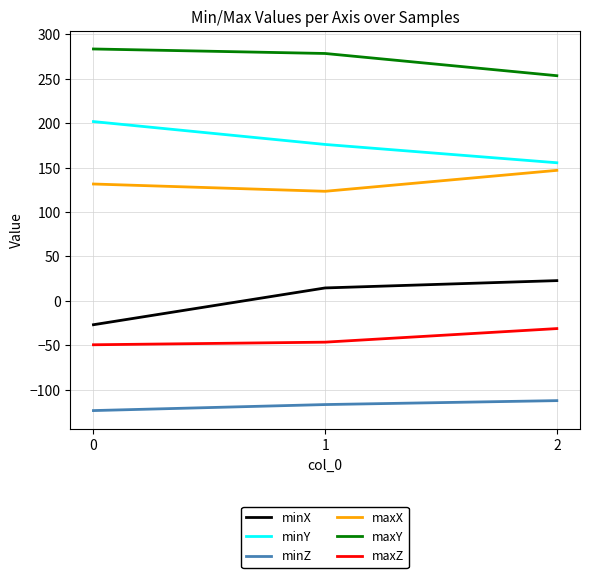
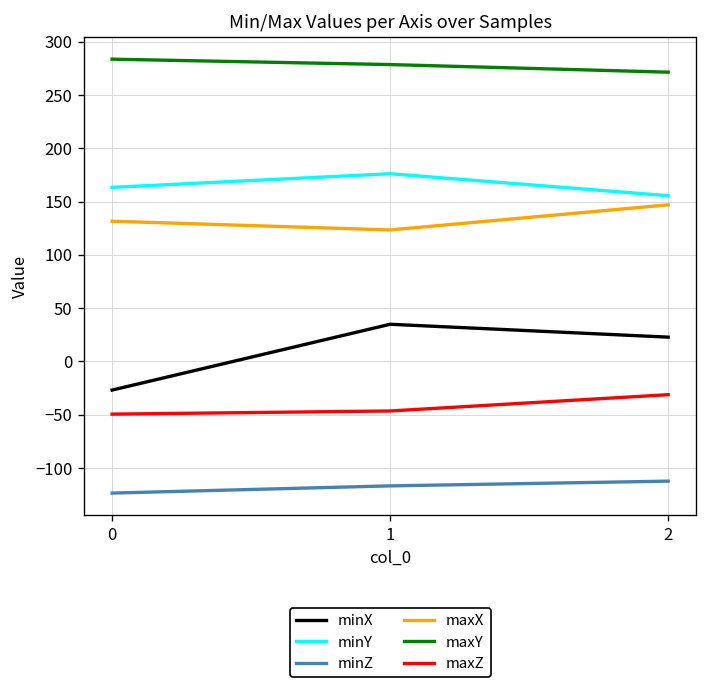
minY, 0: 200 -> 160
minX, 1: 10 -> 30
maxY, 2: 250 -> 270
